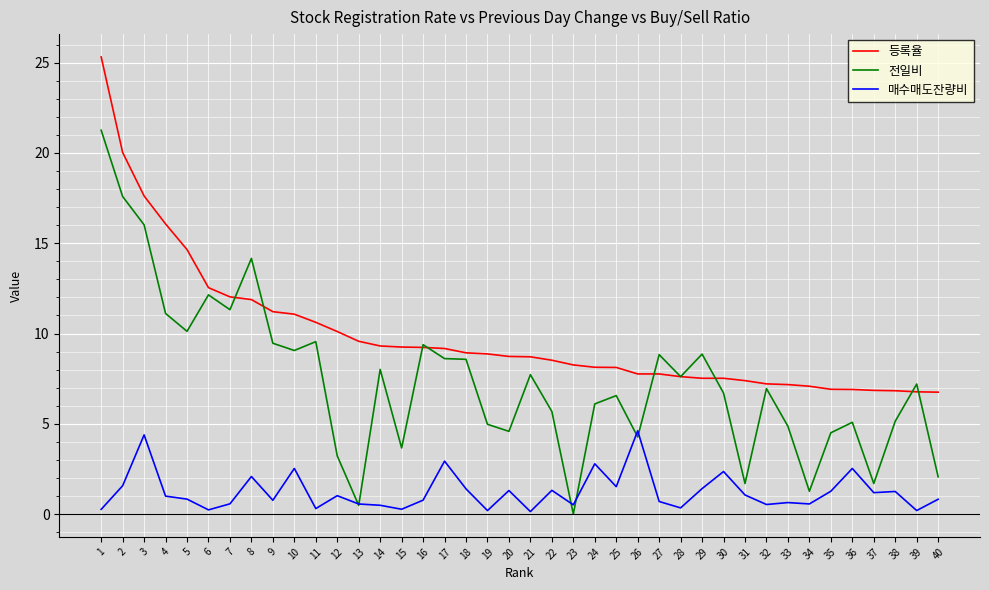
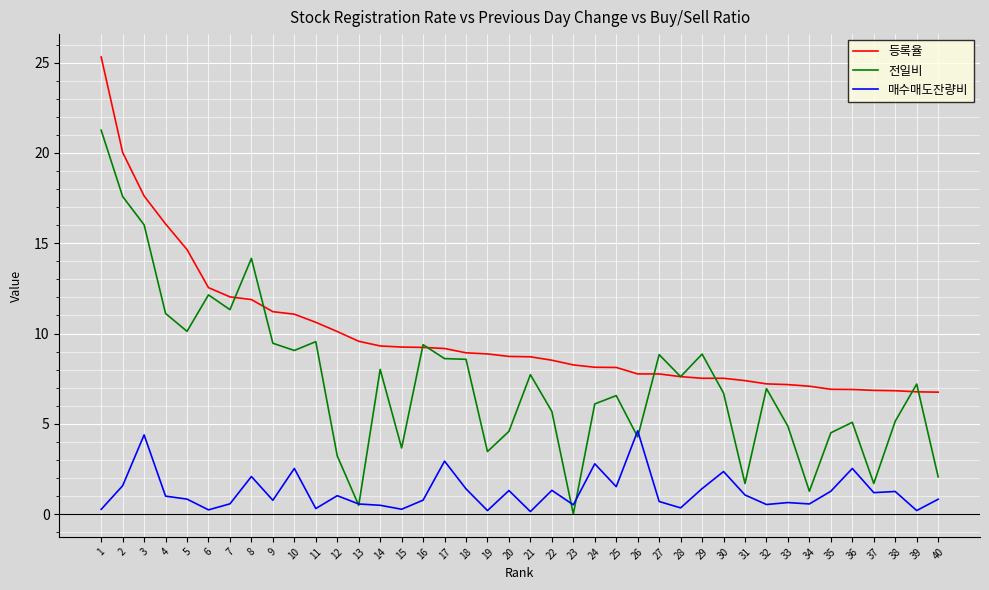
전일비, 19: 5.0 -> 3.5
